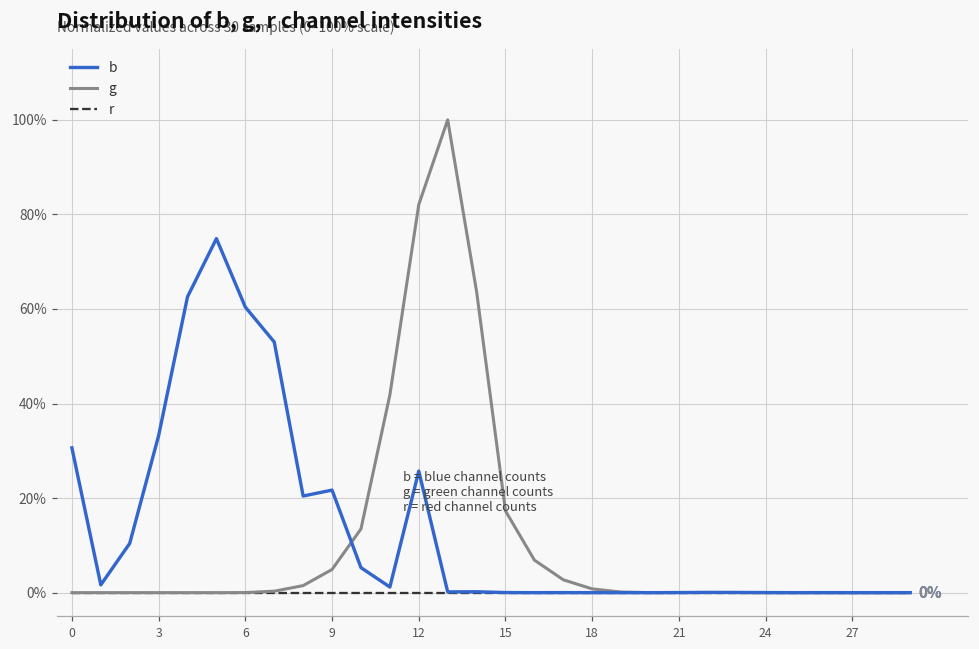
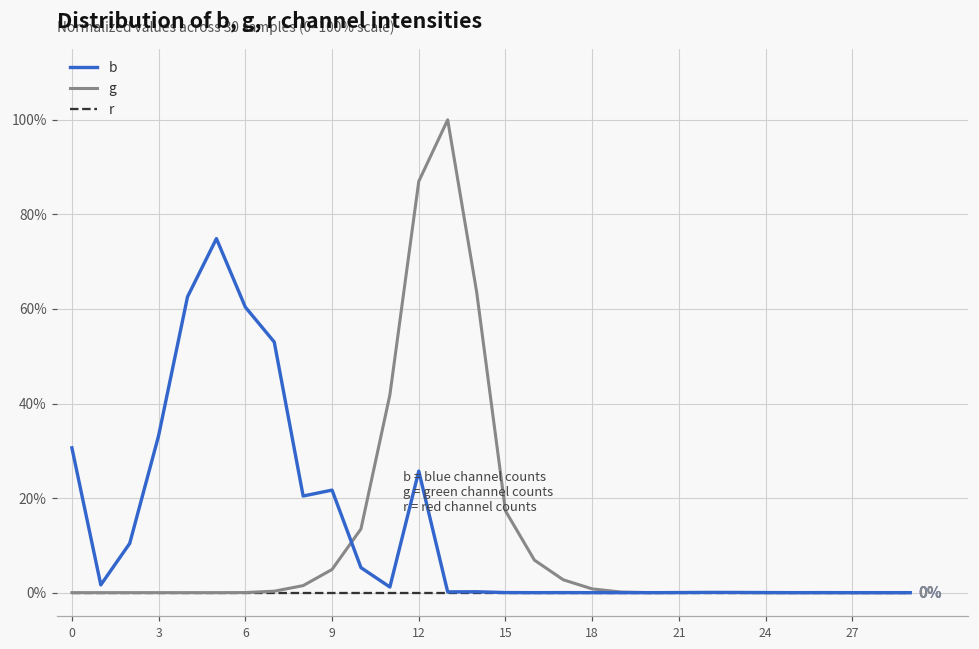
g, 12: 82% -> 87%
